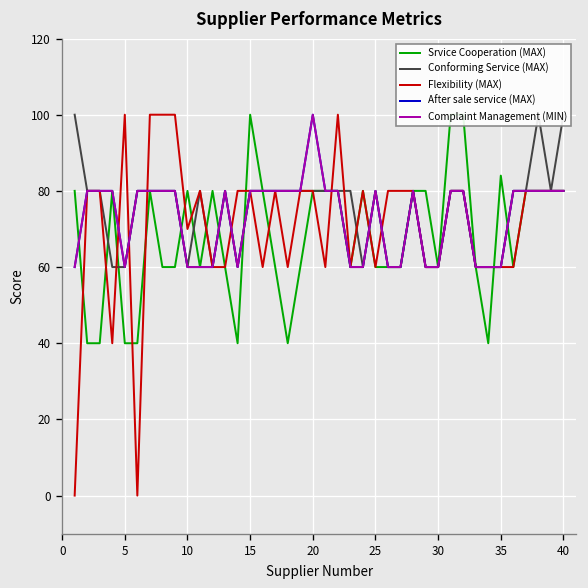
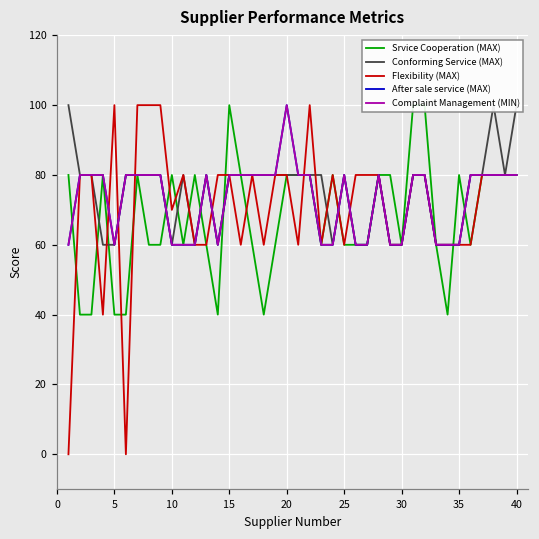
Srvice Cooperation (MAX), 35: 84 -> 80
